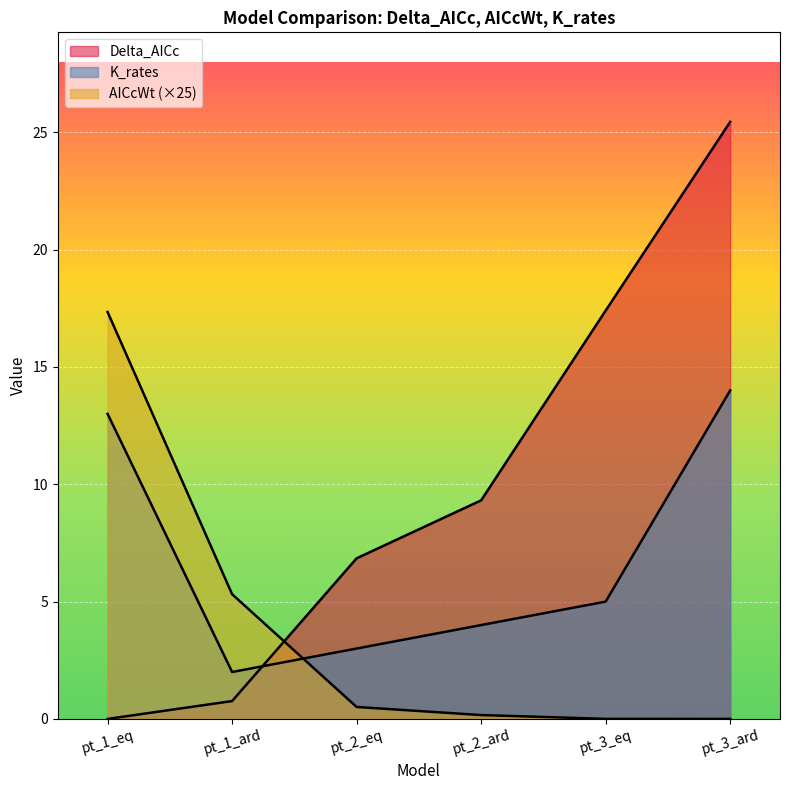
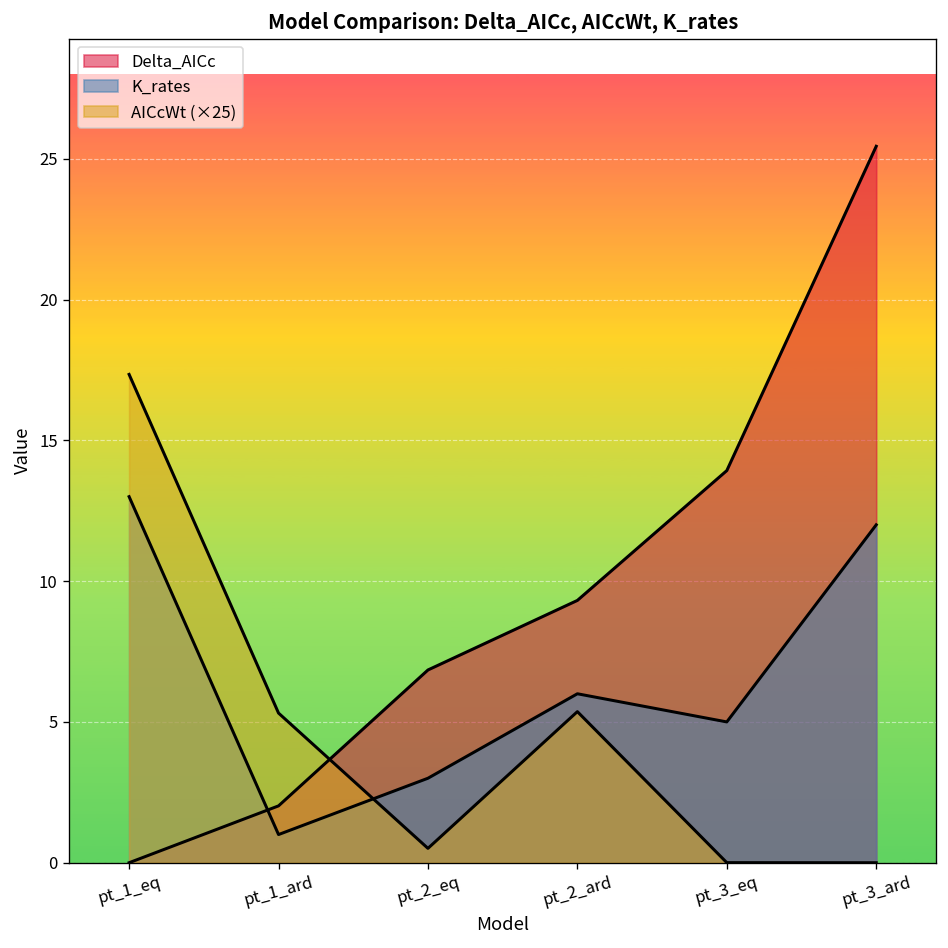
Delta_AICc, pt_1_ard: 0.8 -> 2.0
K_rates, pt_1_ard: 2 -> 1
K_rates, pt_2_ard: 4 -> 6
AICcWt (×25), pt_2_ard: 0.2 -> 5.4
Delta_AICc, pt_3_eq: 17.4 -> 13.9
K_rates, pt_3_ard: 14 -> 12
